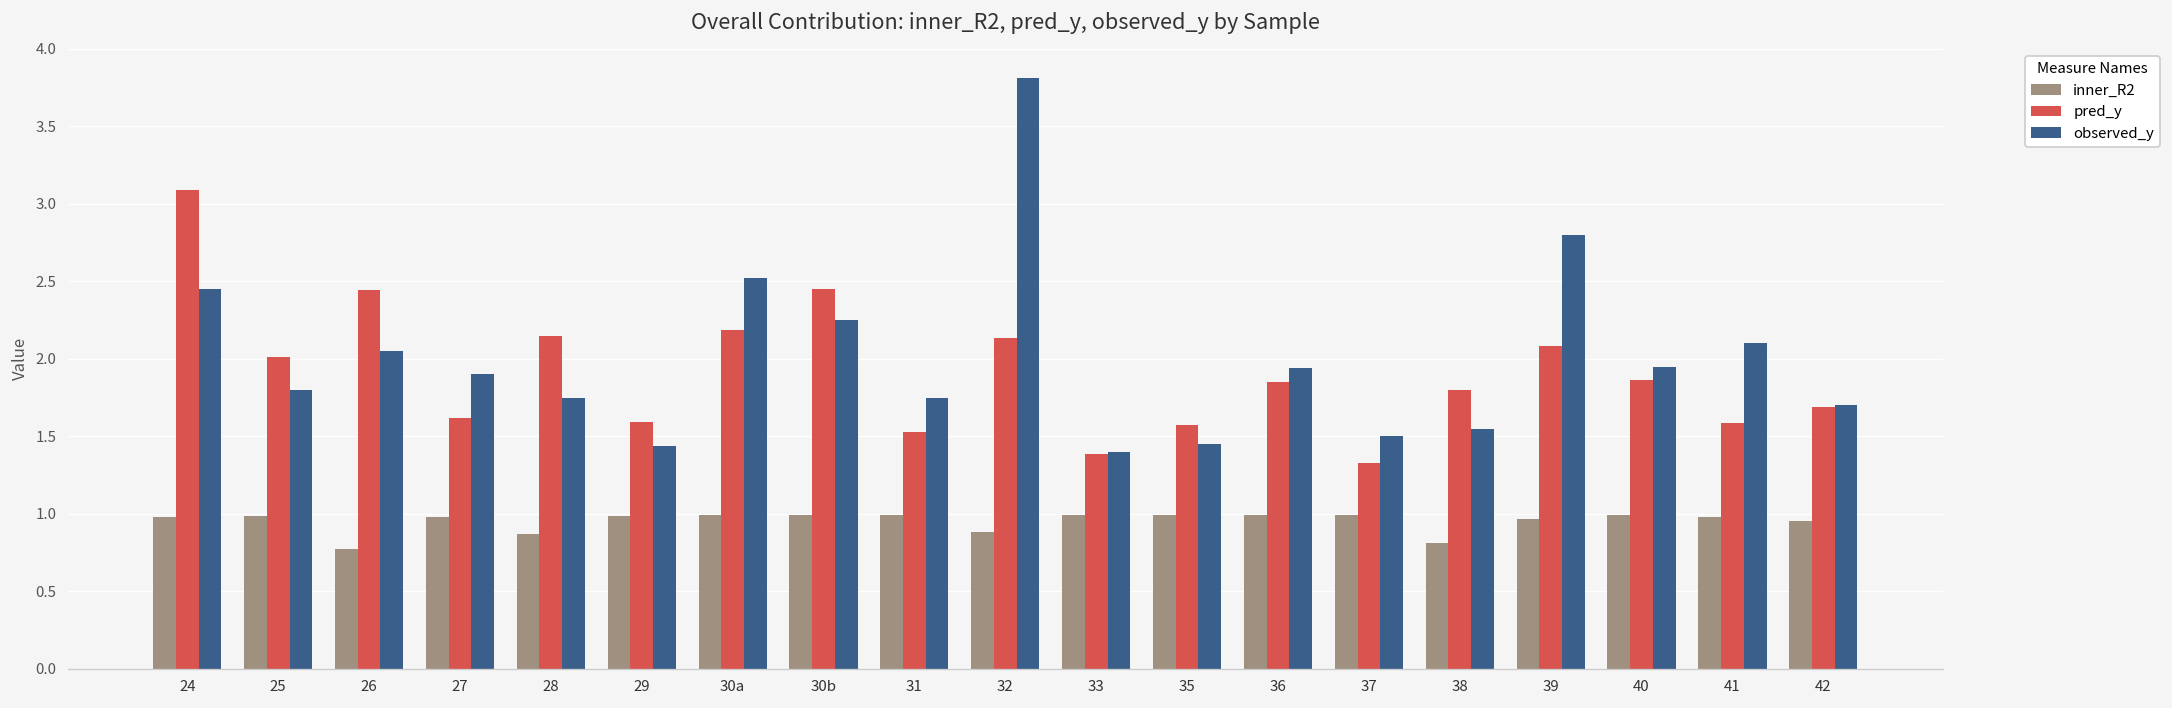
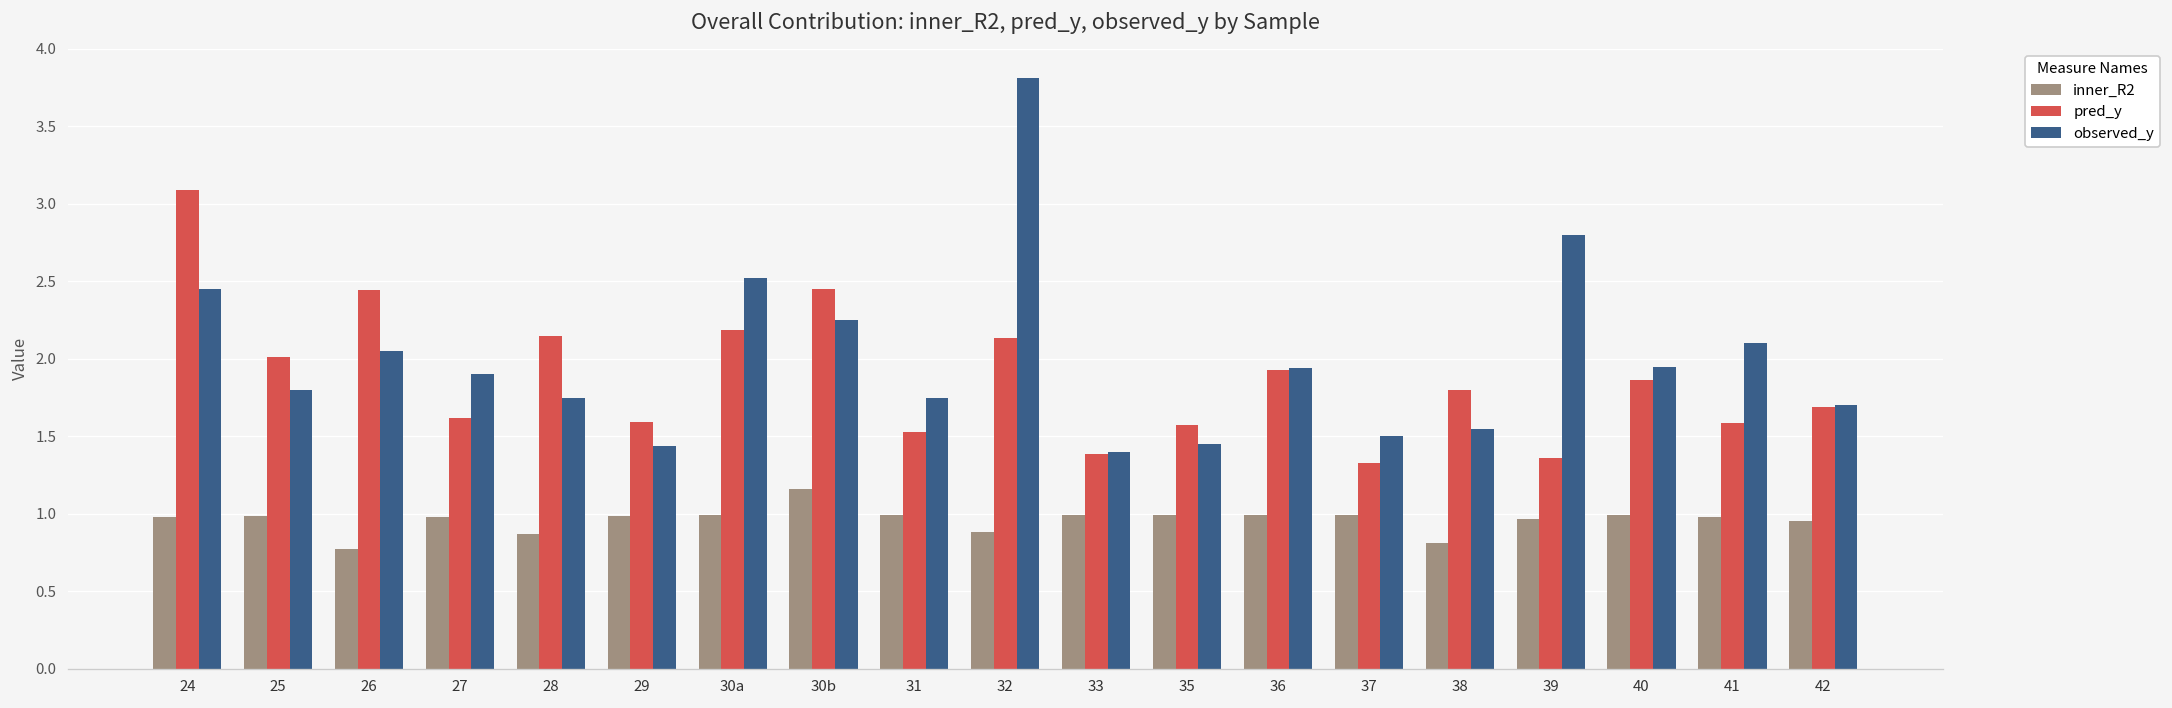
inner_R2, 30b: 0.99 -> 1.16
pred_y, 36: 1.85 -> 1.93
pred_y, 39: 2.08 -> 1.36
